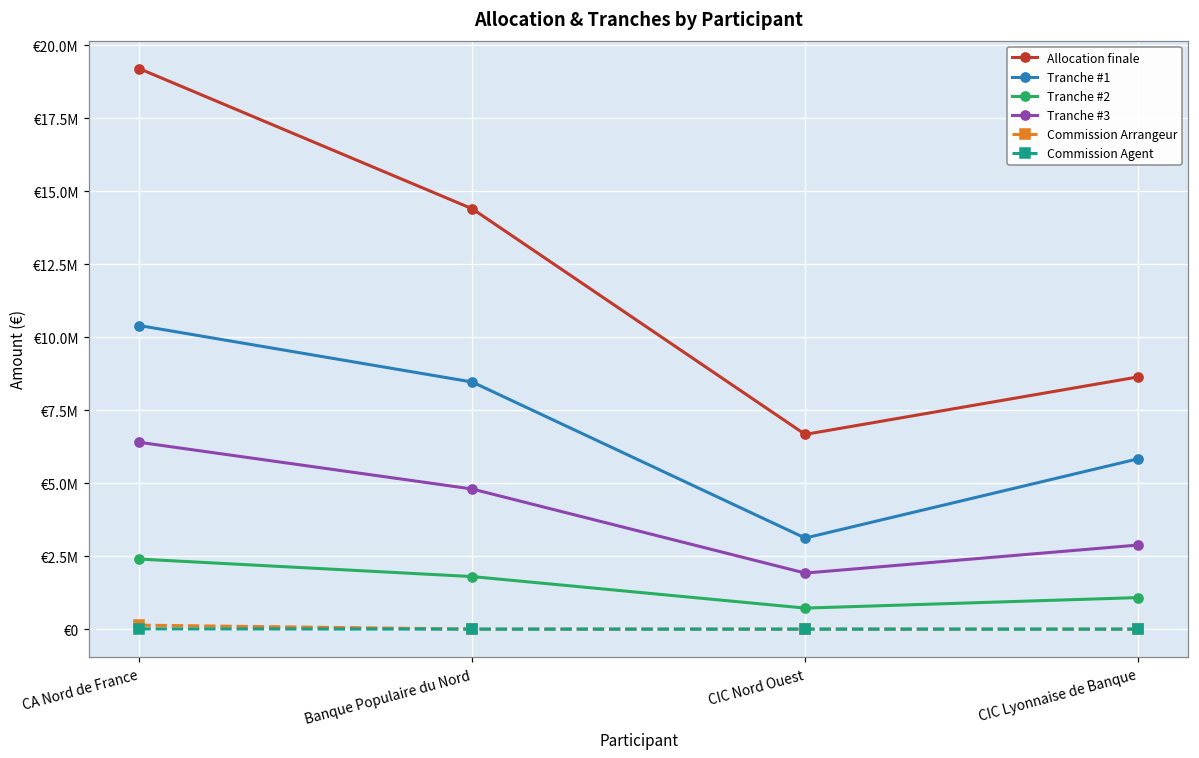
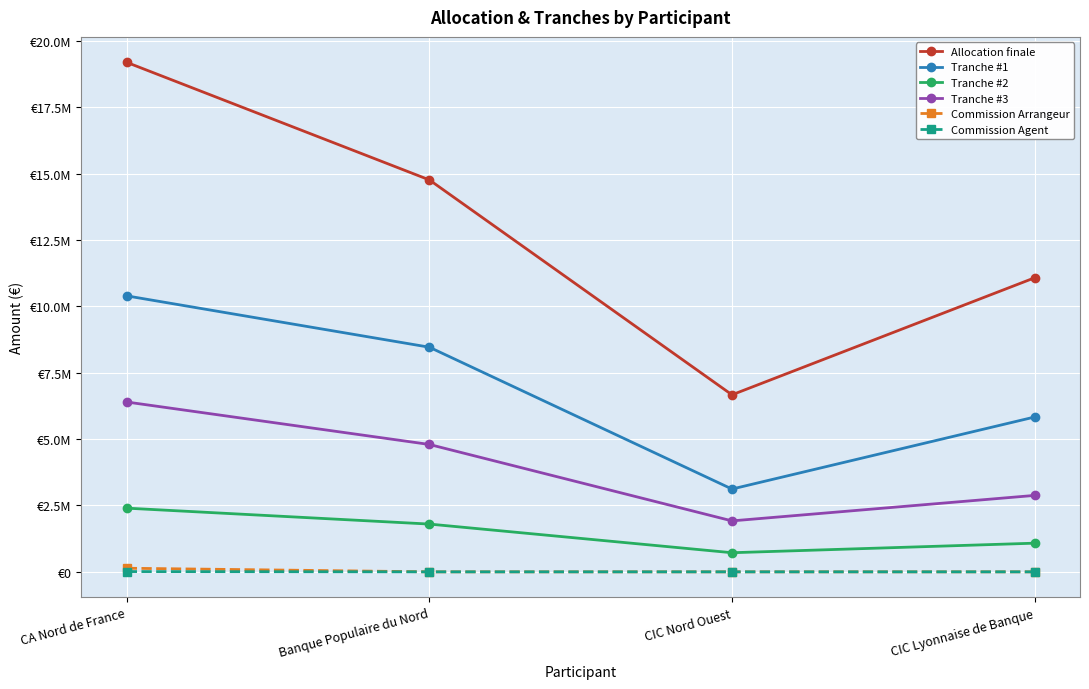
Allocation finale, Banque Populaire du Nord: €14400000 -> €14800000
Allocation finale, CIC Lyonnaise de Banque: €8600000 -> €11100000
